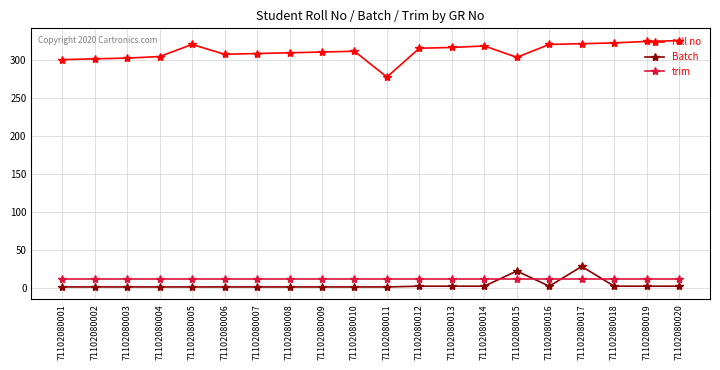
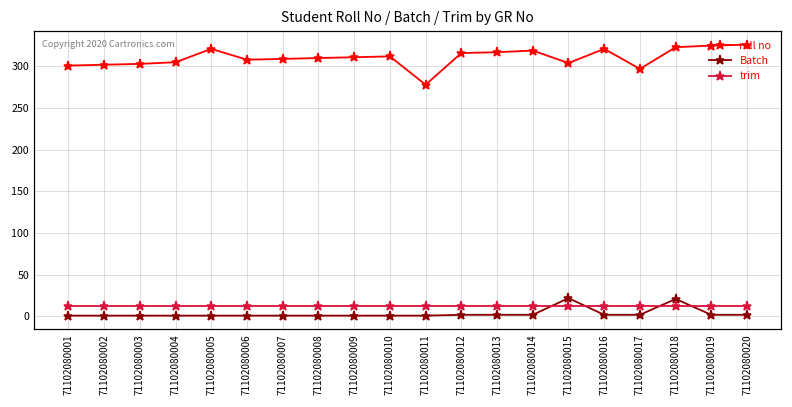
roll no, 71102080017: 320 -> 300
Batch, 71102080017: 30 -> 0
Batch, 71102080018: 0 -> 20
